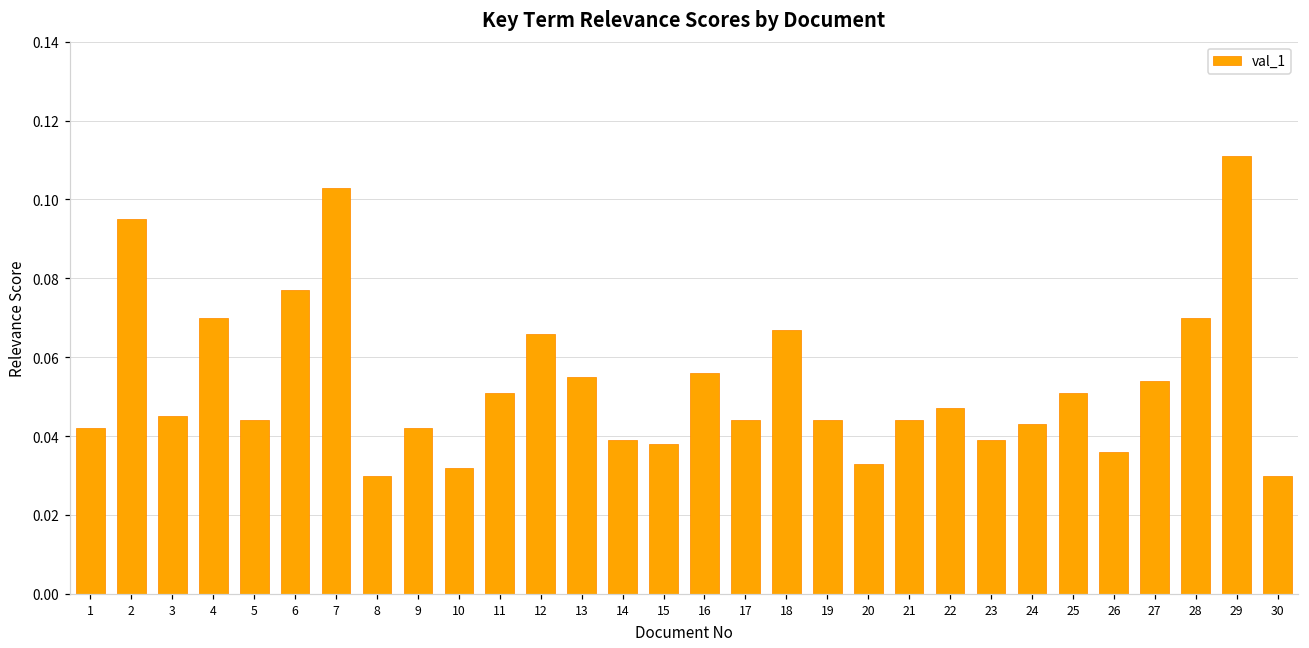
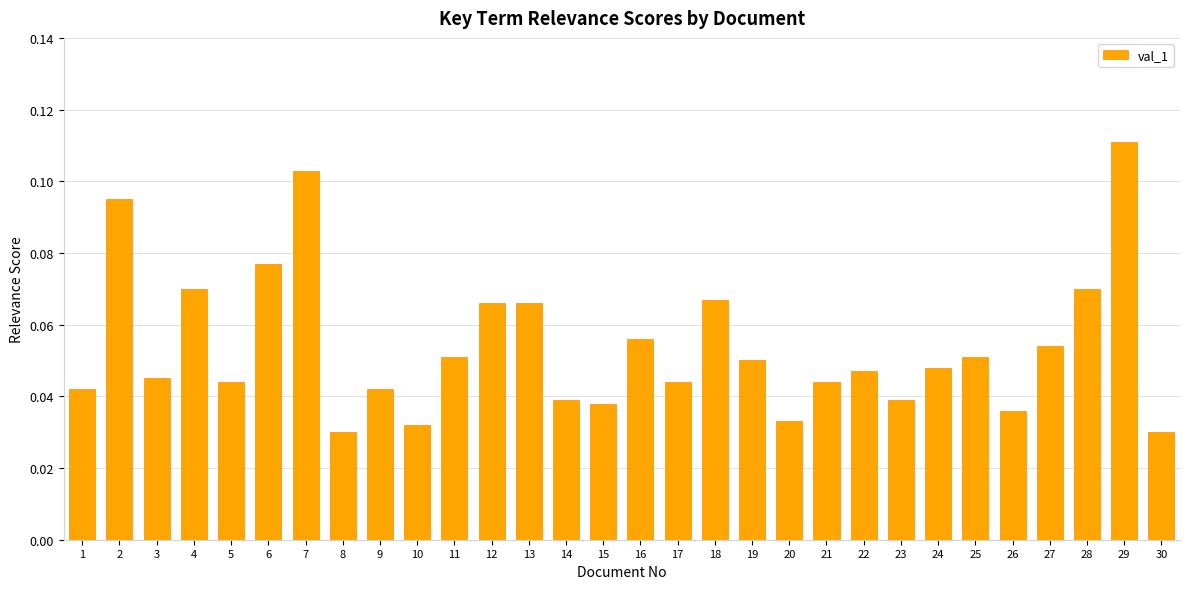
13: 0.055 -> 0.066
19: 0.044 -> 0.050
24: 0.043 -> 0.048
